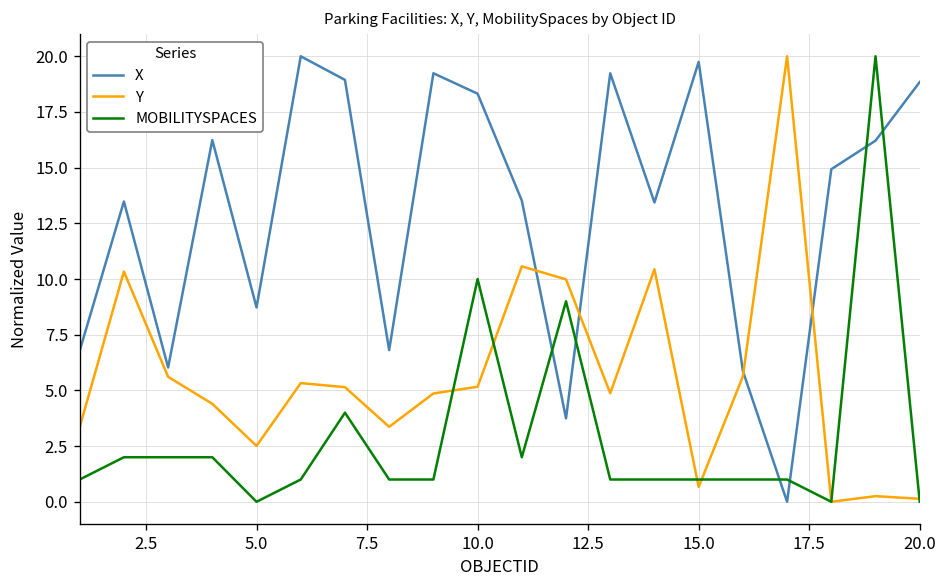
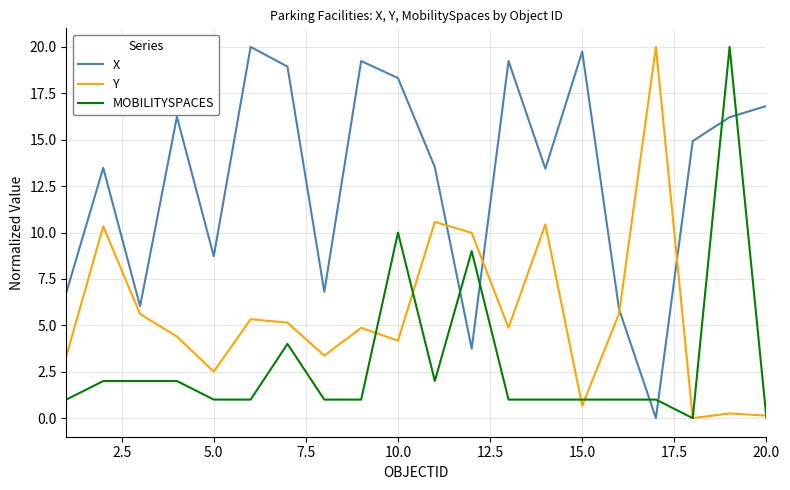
MOBILITYSPACES, 5.0: 0 -> 1
Y, 10.0: 5.2 -> 4.2
X, 20.0: 18.8 -> 16.8
